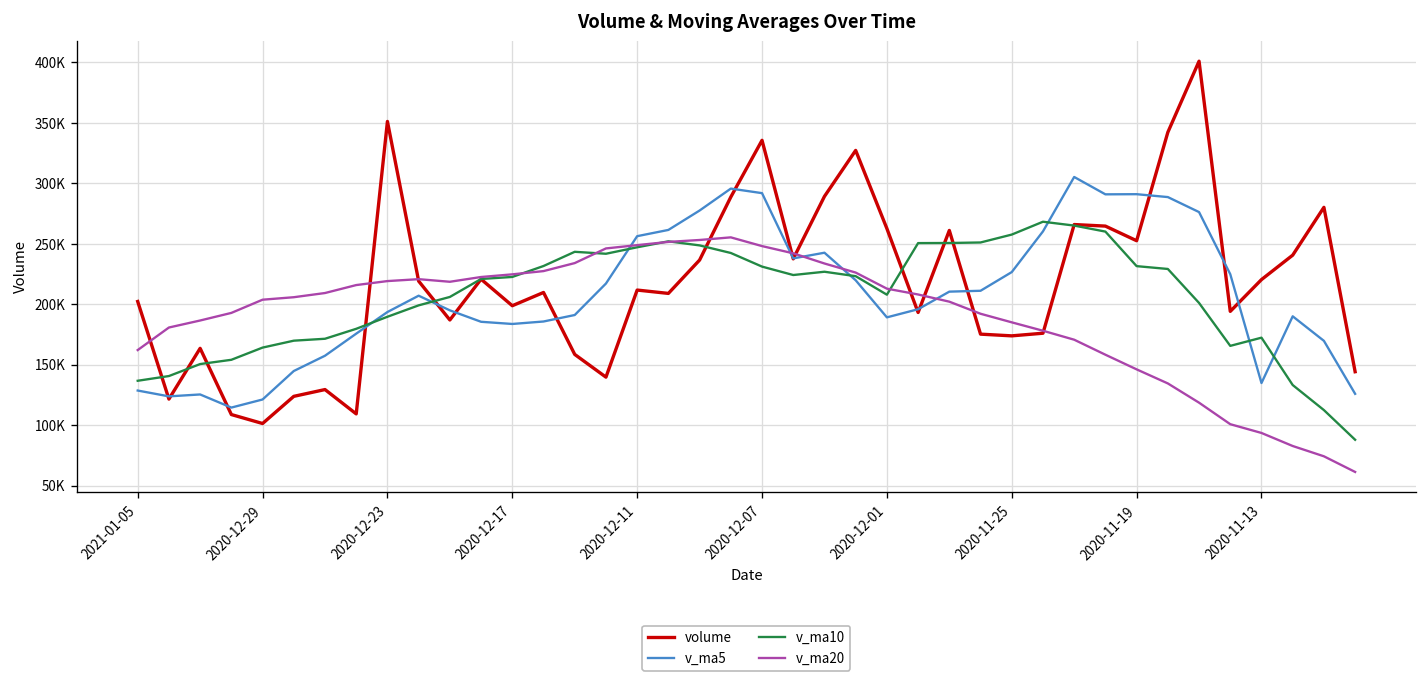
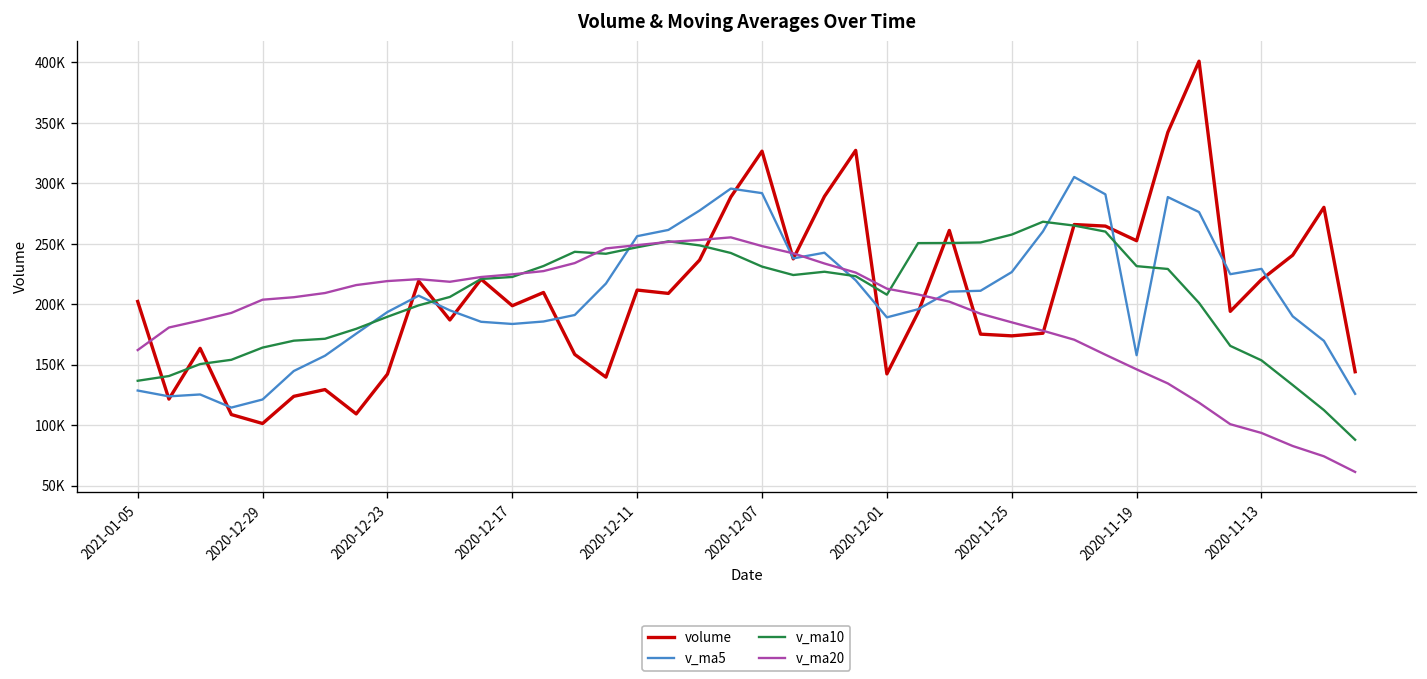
volume, 2020-12-23: 351000 -> 142000
volume, 2020-12-07: 336000 -> 327000
volume, 2020-12-01: 263000 -> 142000
v_ma5, 2020-11-19: 291000 -> 158000
v_ma5, 2020-11-13: 135000 -> 229000
v_ma10, 2020-11-13: 172000 -> 154000
